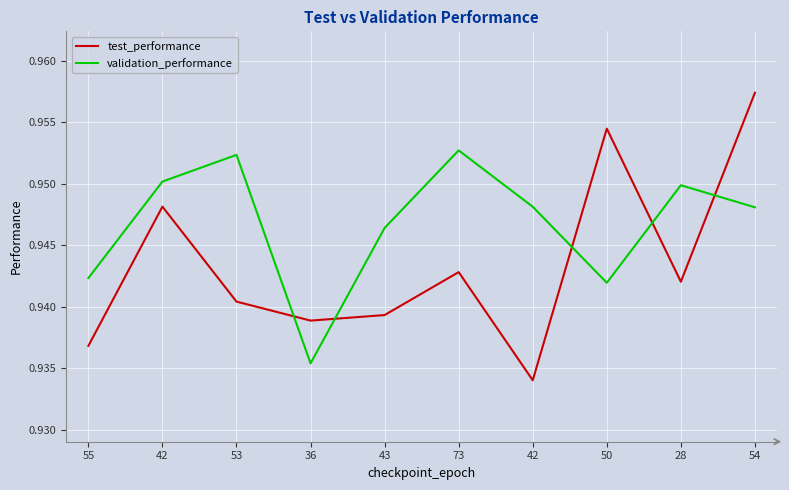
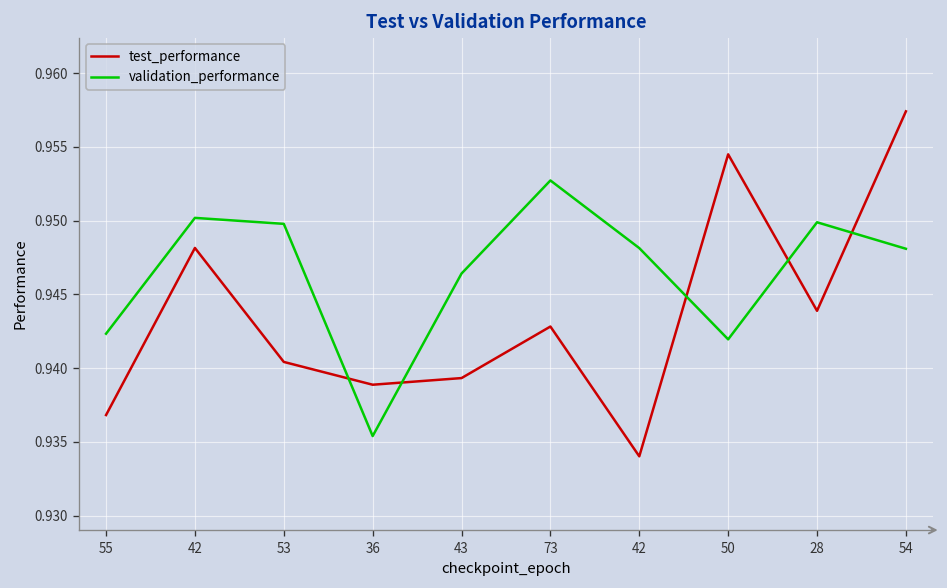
validation_performance, 53: 0.9524 -> 0.9498
test_performance, 28: 0.9420 -> 0.9439
